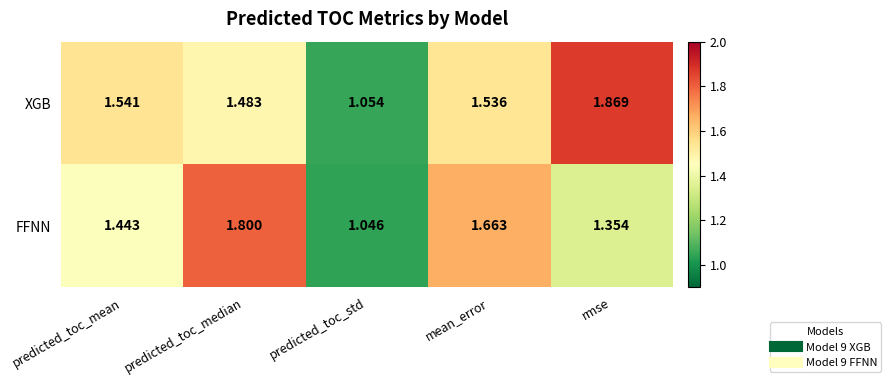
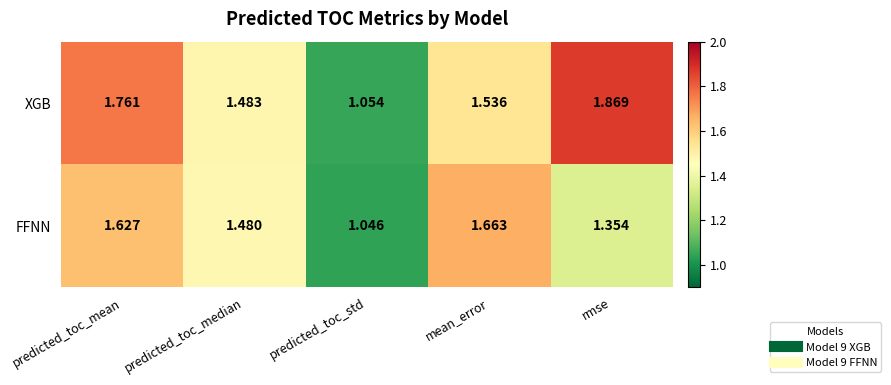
XGB, predicted_toc_mean: 1.541 -> 1.761
FFNN, predicted_toc_mean: 1.443 -> 1.627
FFNN, predicted_toc_median: 1.800 -> 1.480
